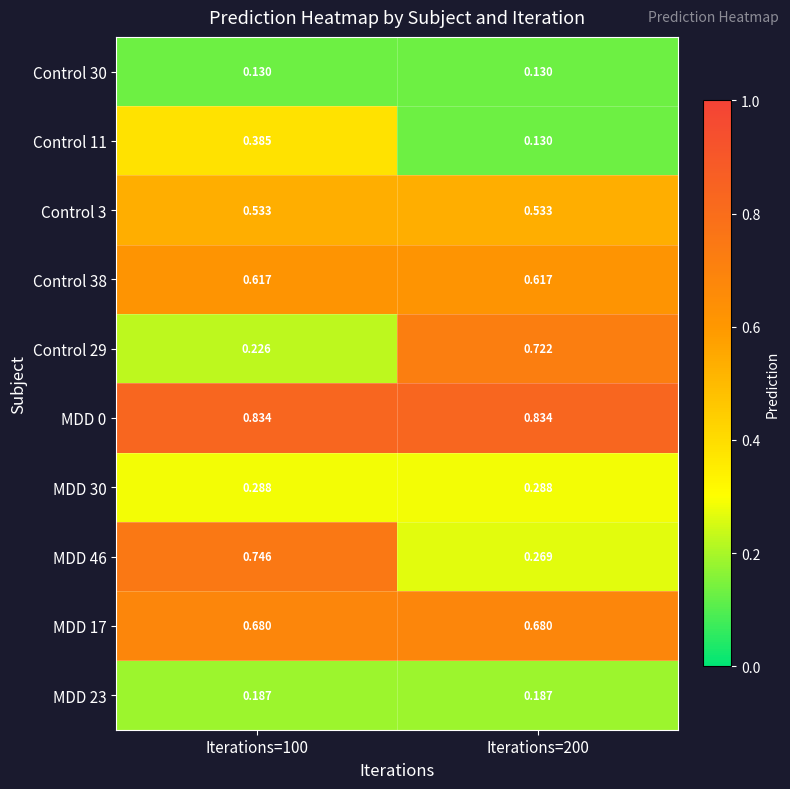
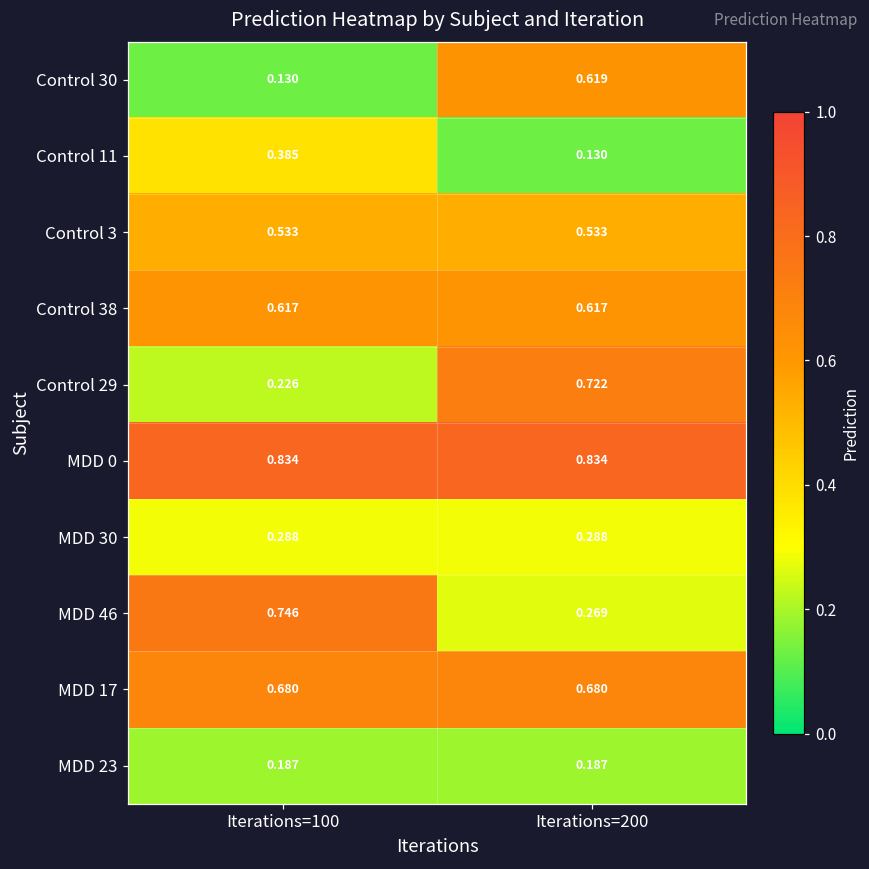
Control 30, Iterations=200: 0.130 -> 0.619
